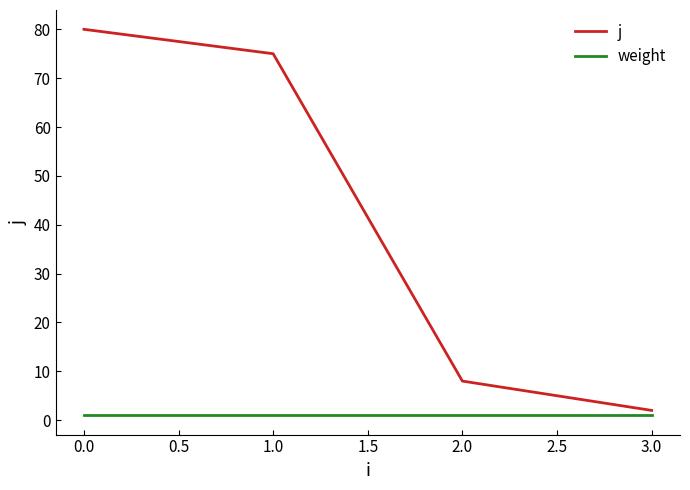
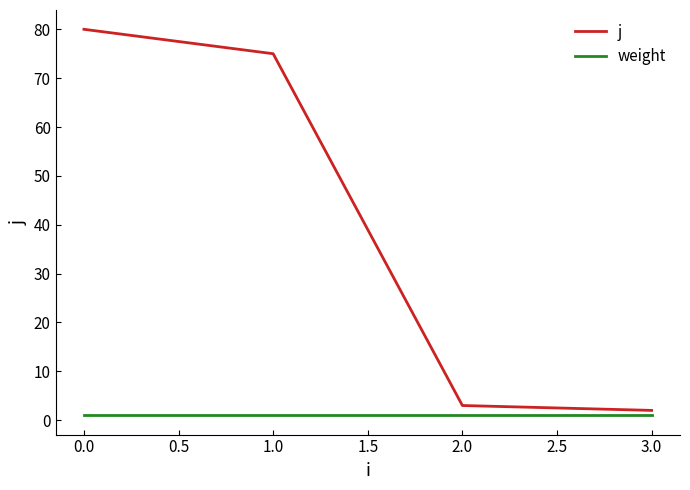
j, 2.0: 8 -> 3
